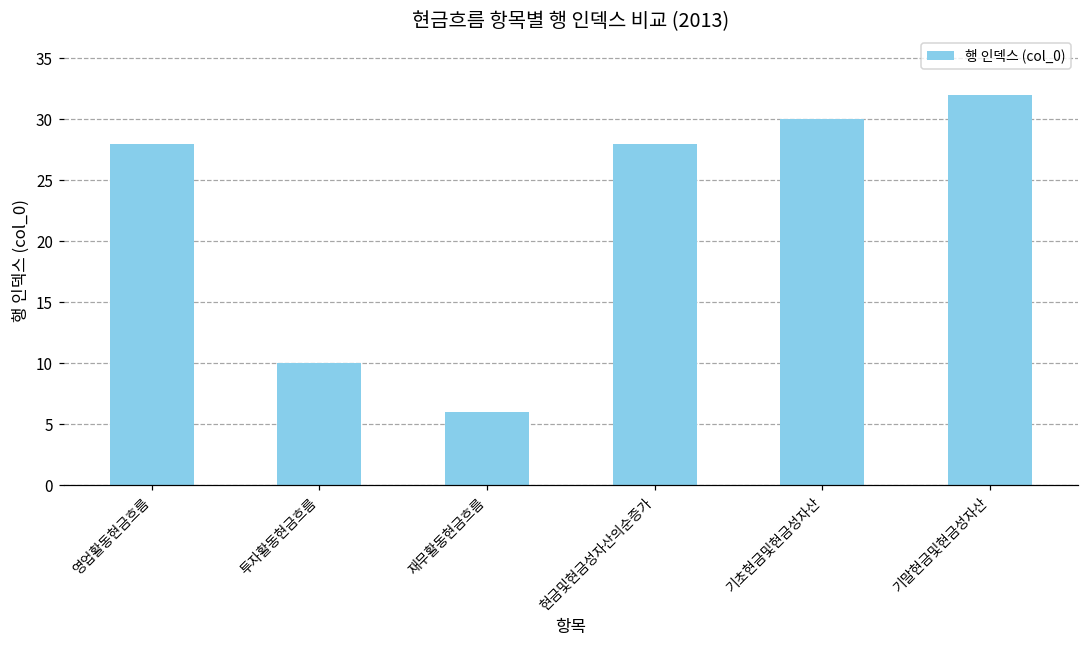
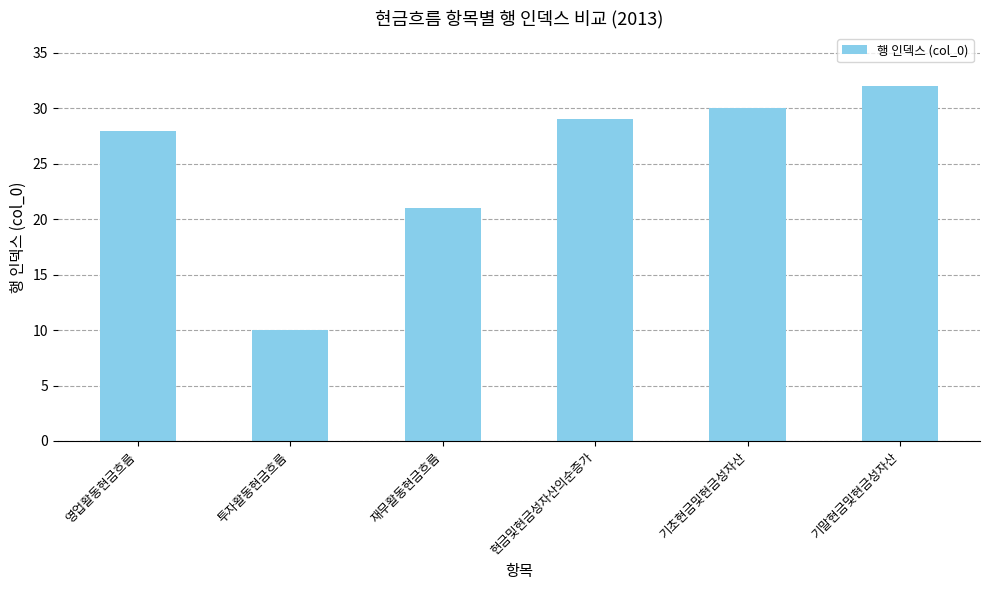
재무활동현금흐름: 6 -> 21
현금및현금성자산의순증가: 28 -> 29
